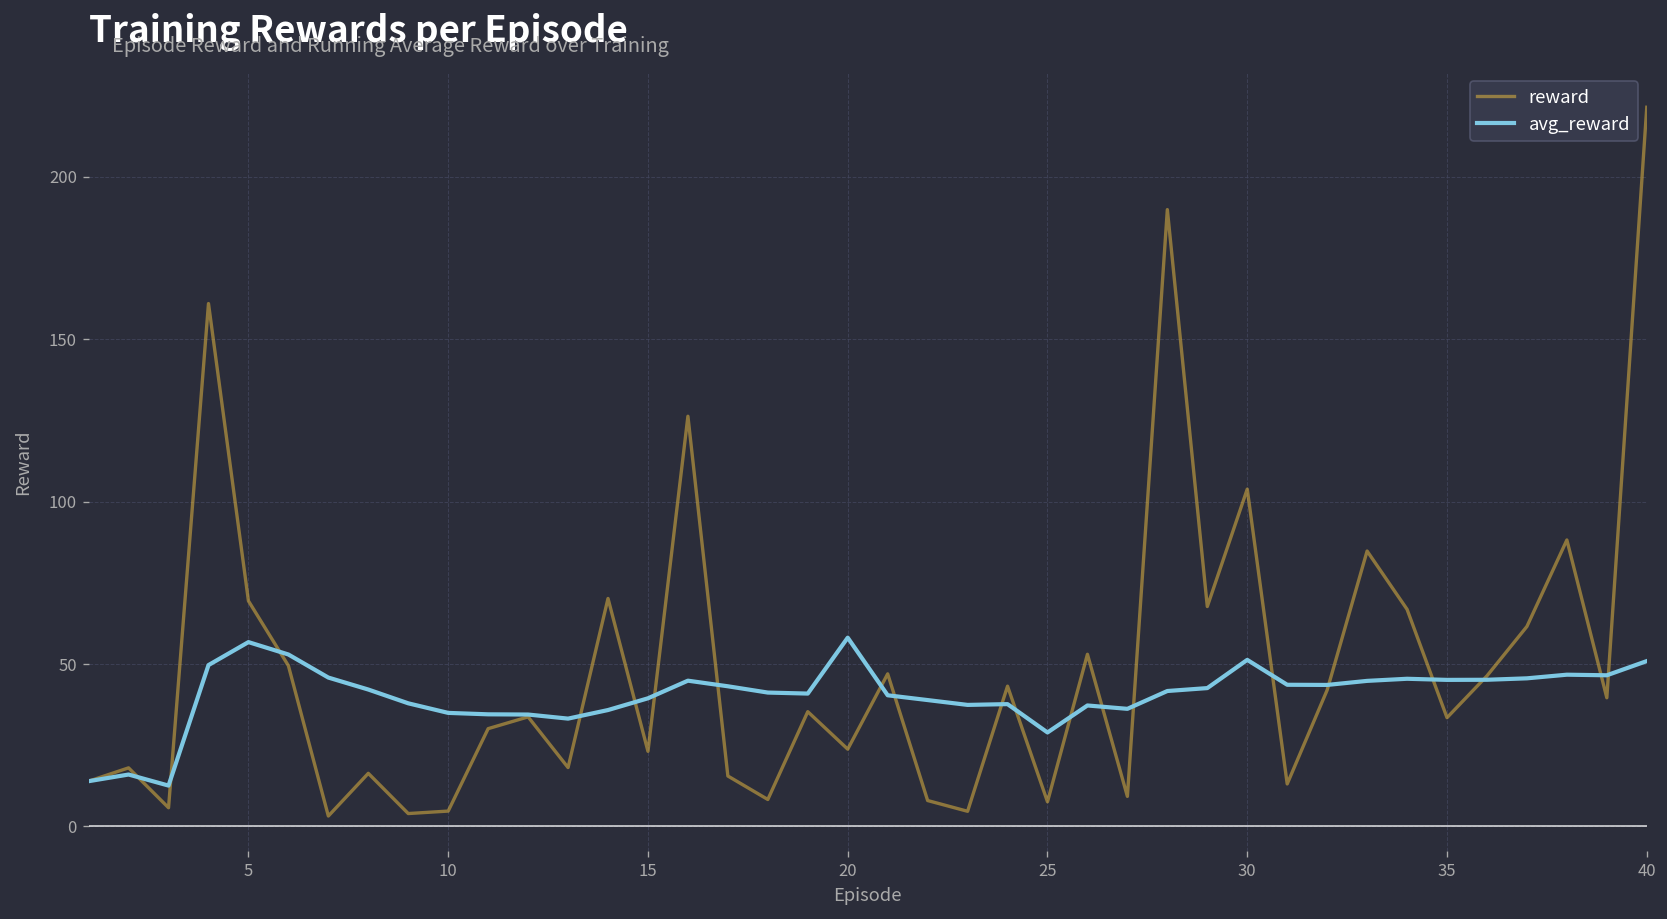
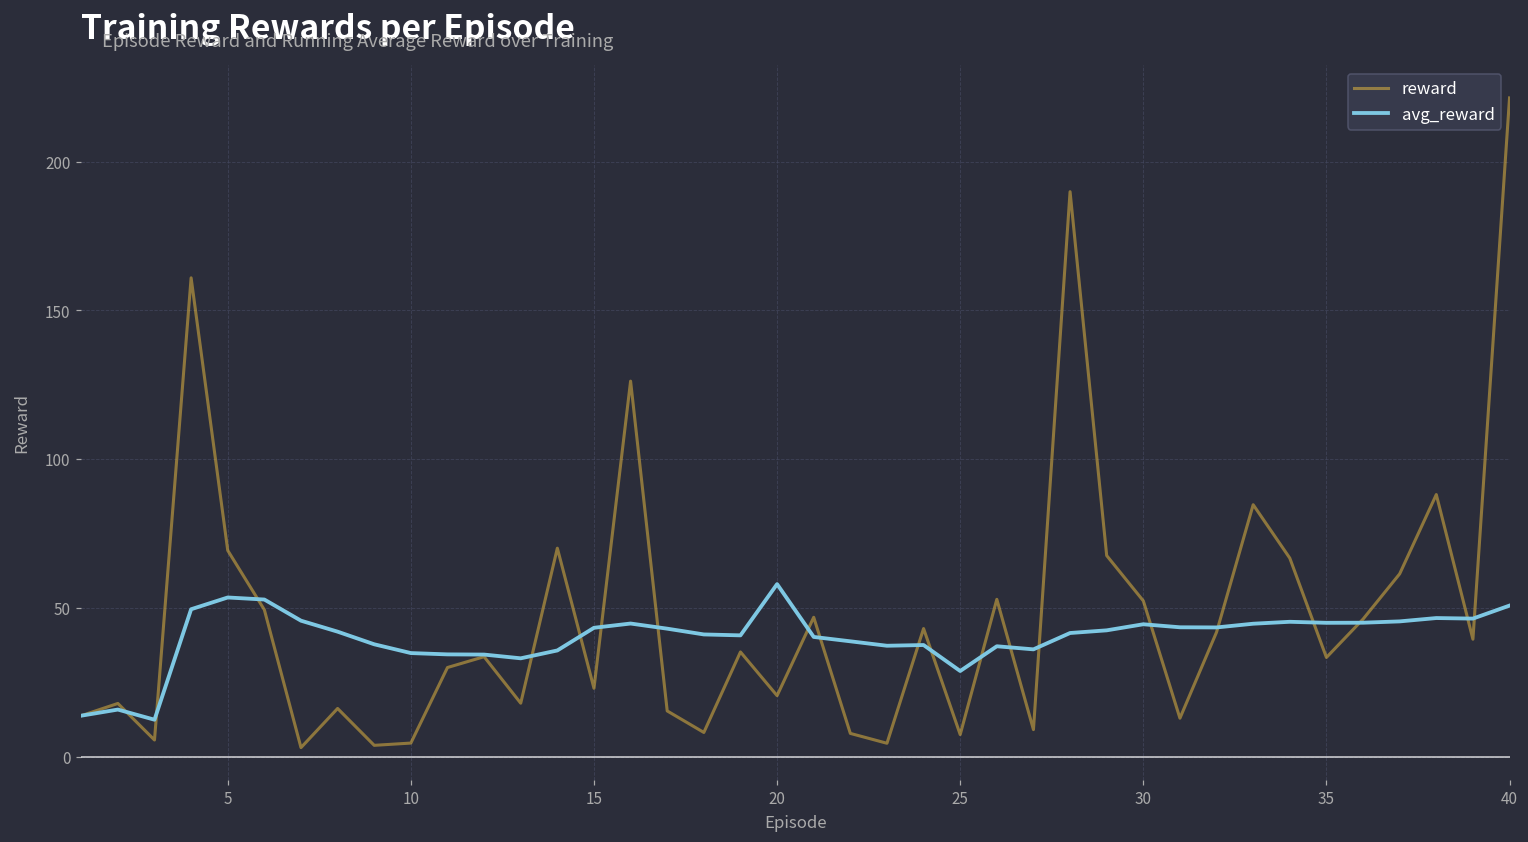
avg_reward, 5: 57 -> 54
avg_reward, 15: 39 -> 43
reward, 20: 24 -> 21
reward, 30: 104 -> 52
avg_reward, 30: 51 -> 45
